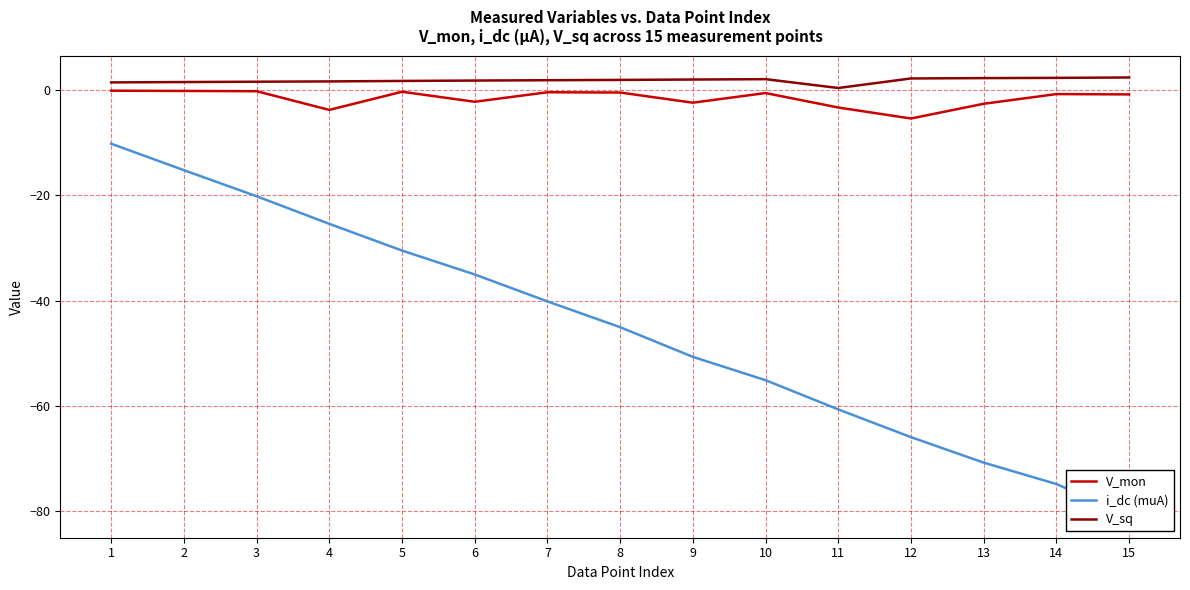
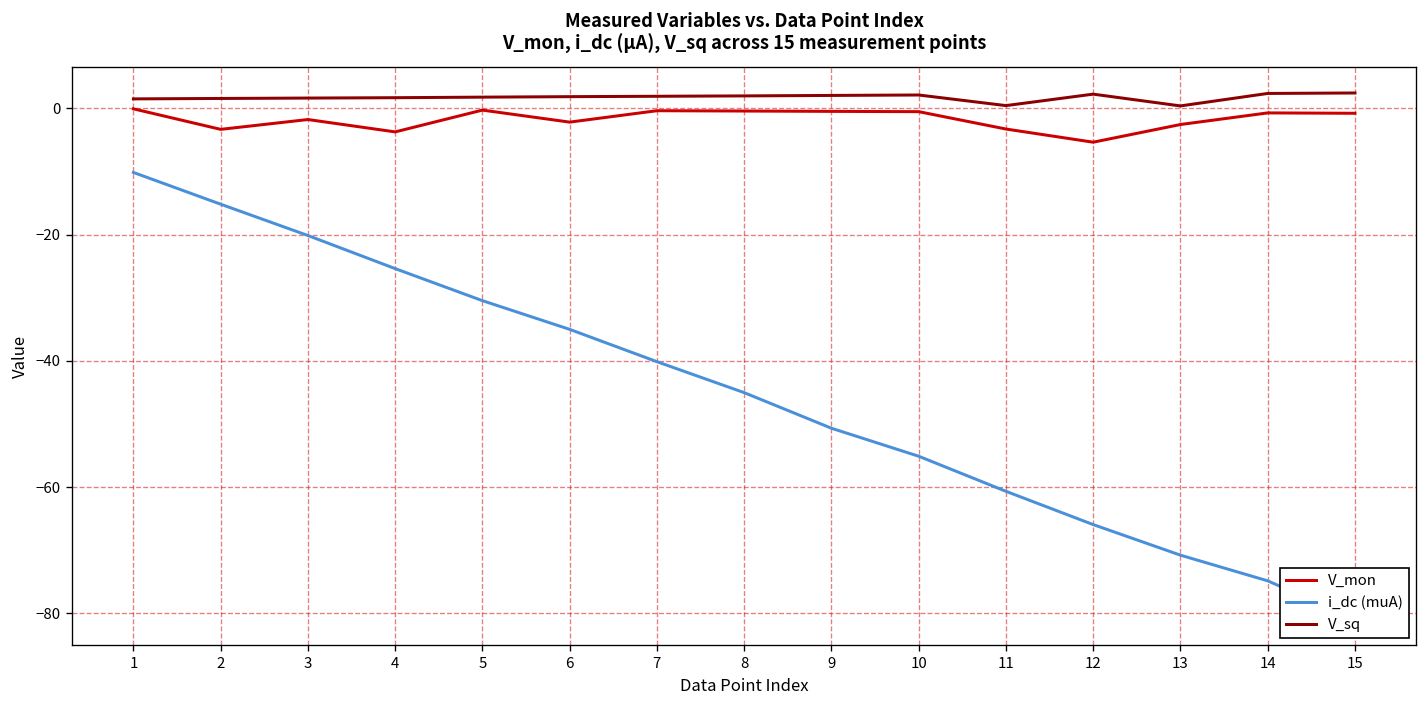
V_mon, 2: 0 -> -3
V_mon, 3: 0 -> -2
V_mon, 9: -2 -> -1
V_sq, 13: 2 -> 0
